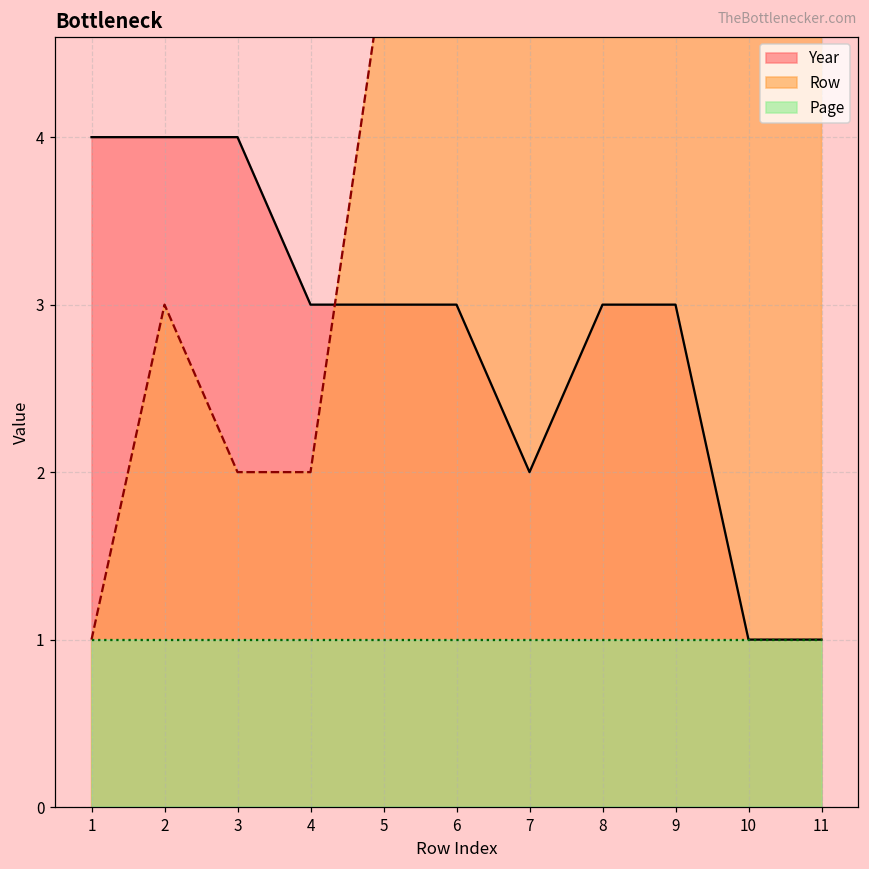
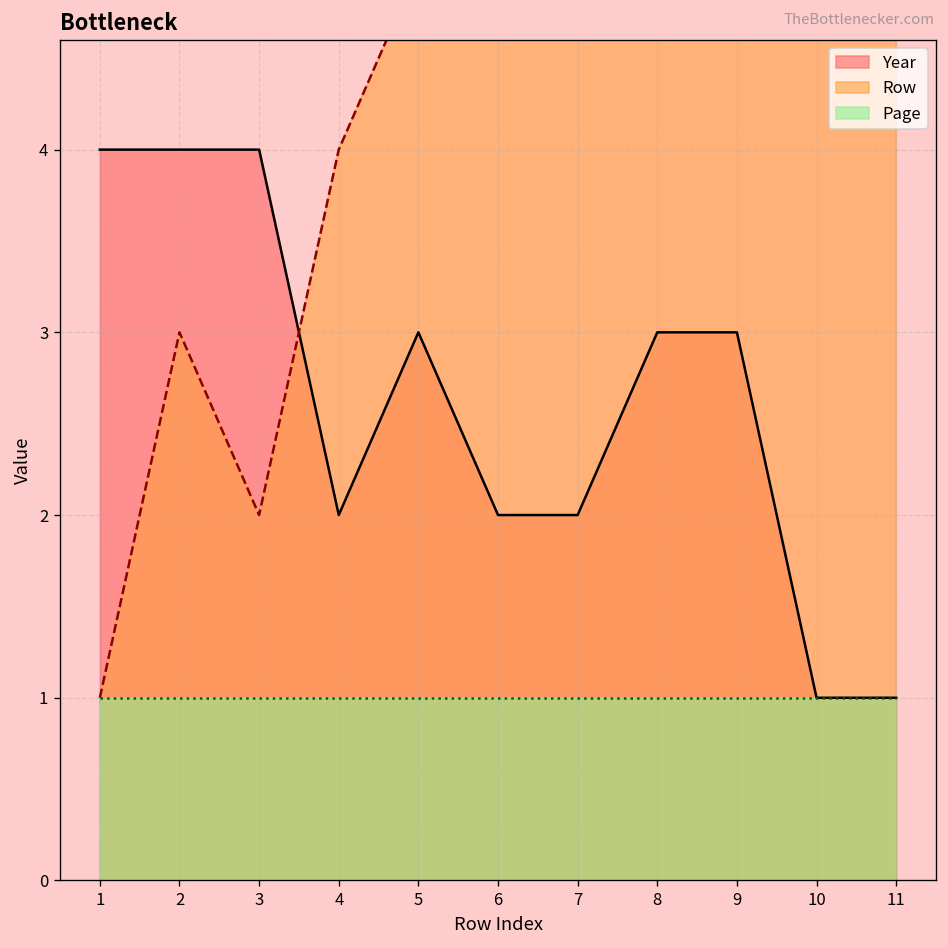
Year, 4: 3.00 -> 2.00
Row, 4: 2 -> 4
Year, 6: 3.00 -> 2.00
